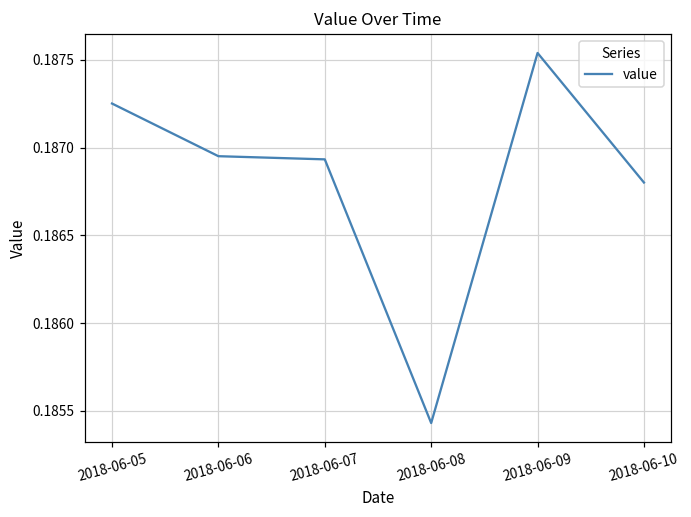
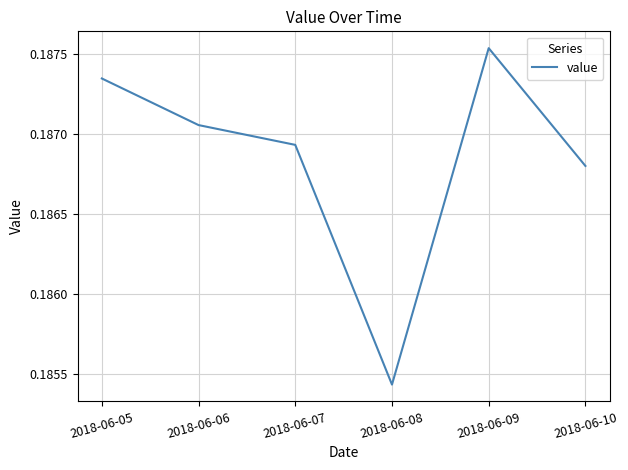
2018-06-05: 0.18725 -> 0.18735
2018-06-06: 0.18695 -> 0.18706
